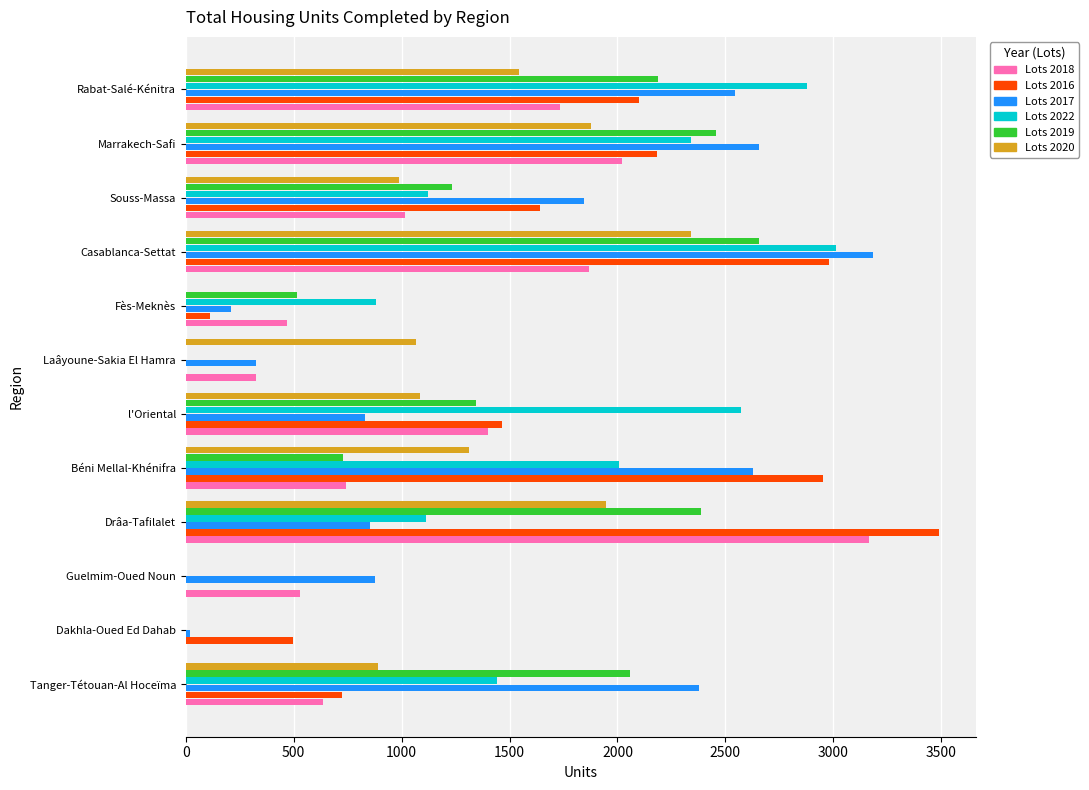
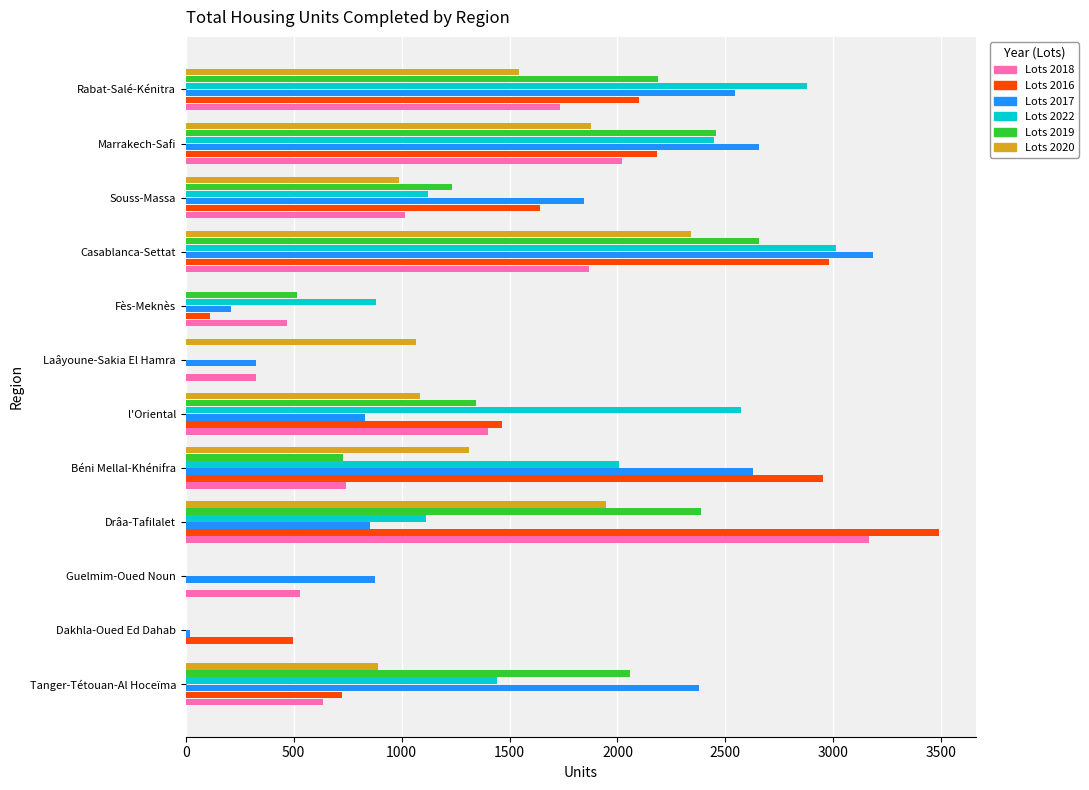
Lots 2022, Marrakech-Safi: 2340 -> 2450
